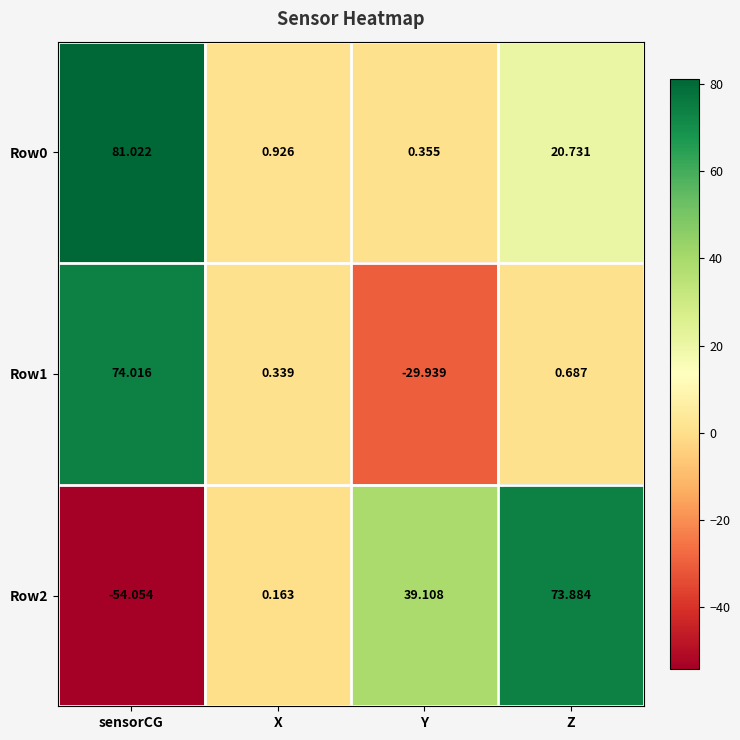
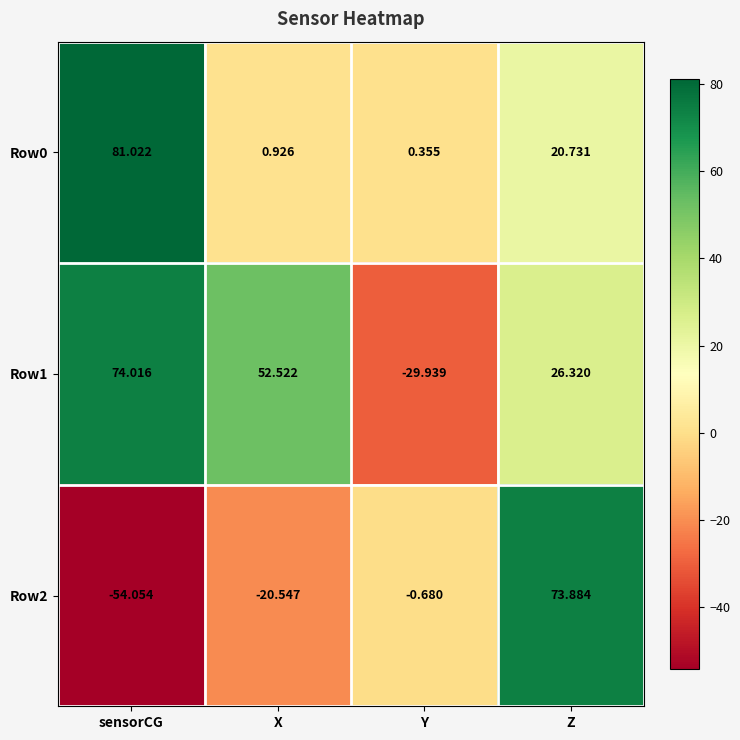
Row1, X: 0.339 -> 52.522
Row1, Z: 0.687 -> 26.320
Row2, X: 0.163 -> -20.547
Row2, Y: 39.108 -> -0.680
